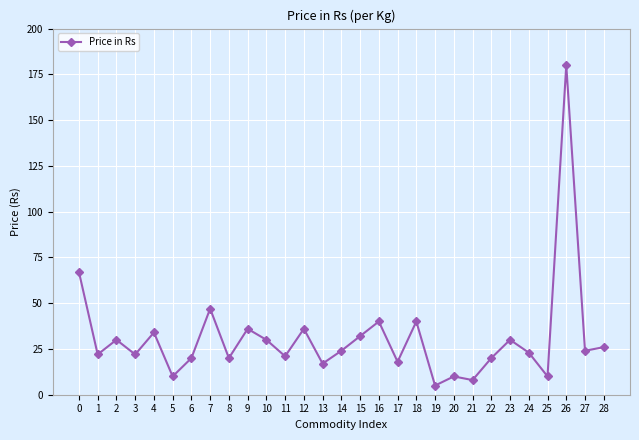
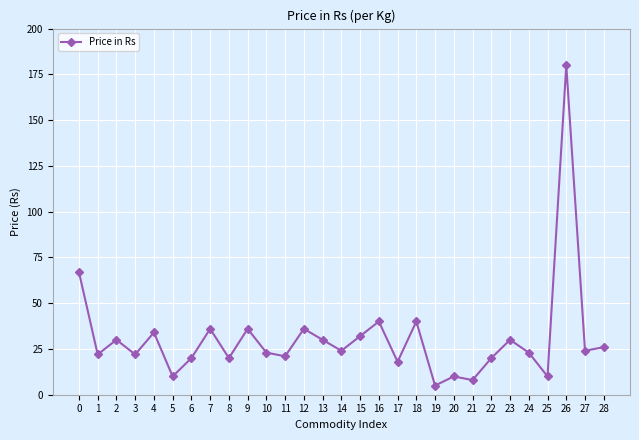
7: 47 -> 36
10: 30 -> 23
13: 17 -> 30
